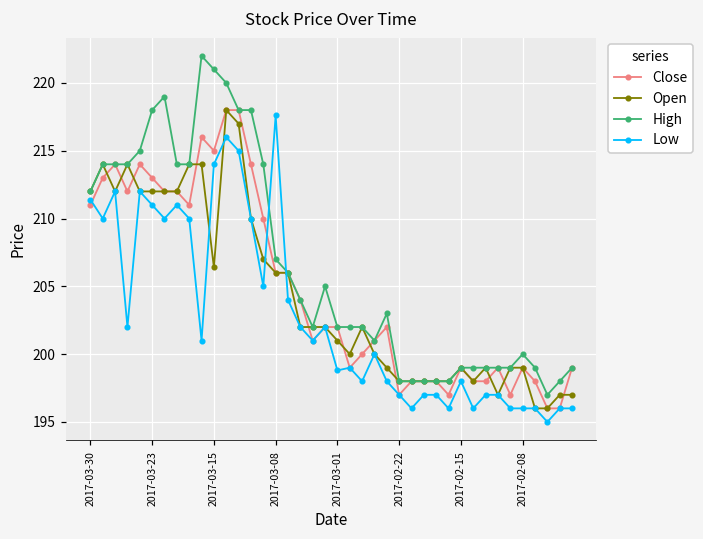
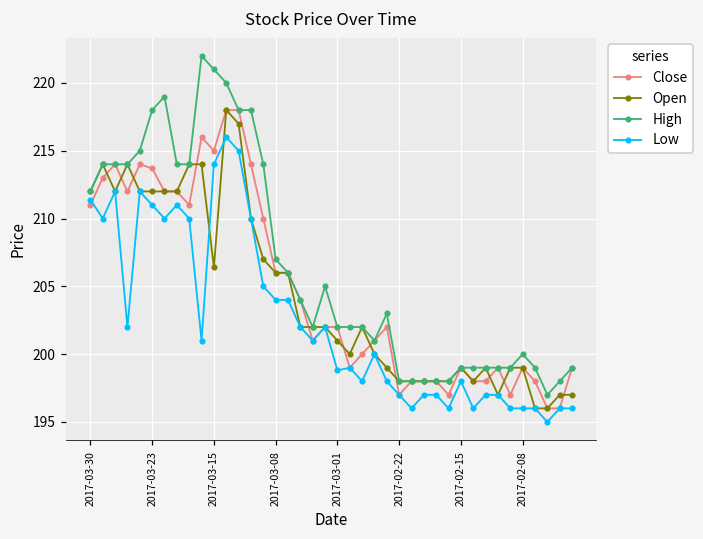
Close, 2017-03-23: 213.0 -> 213.7
Low, 2017-03-08: 217.6 -> 204.0
